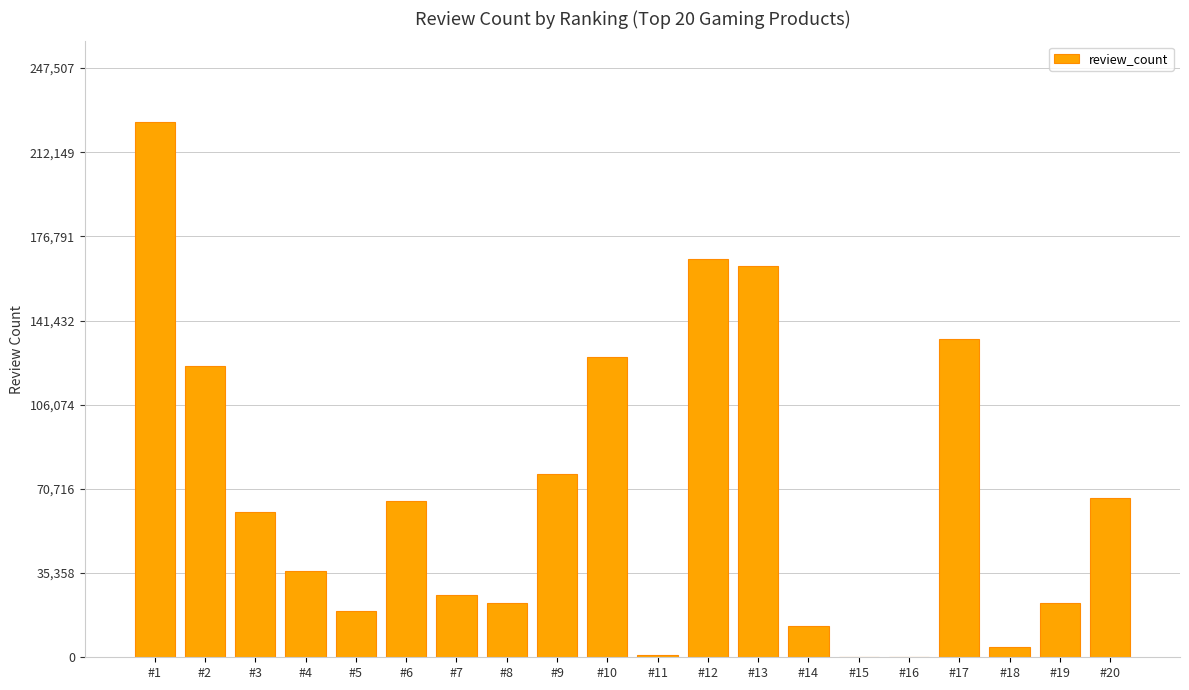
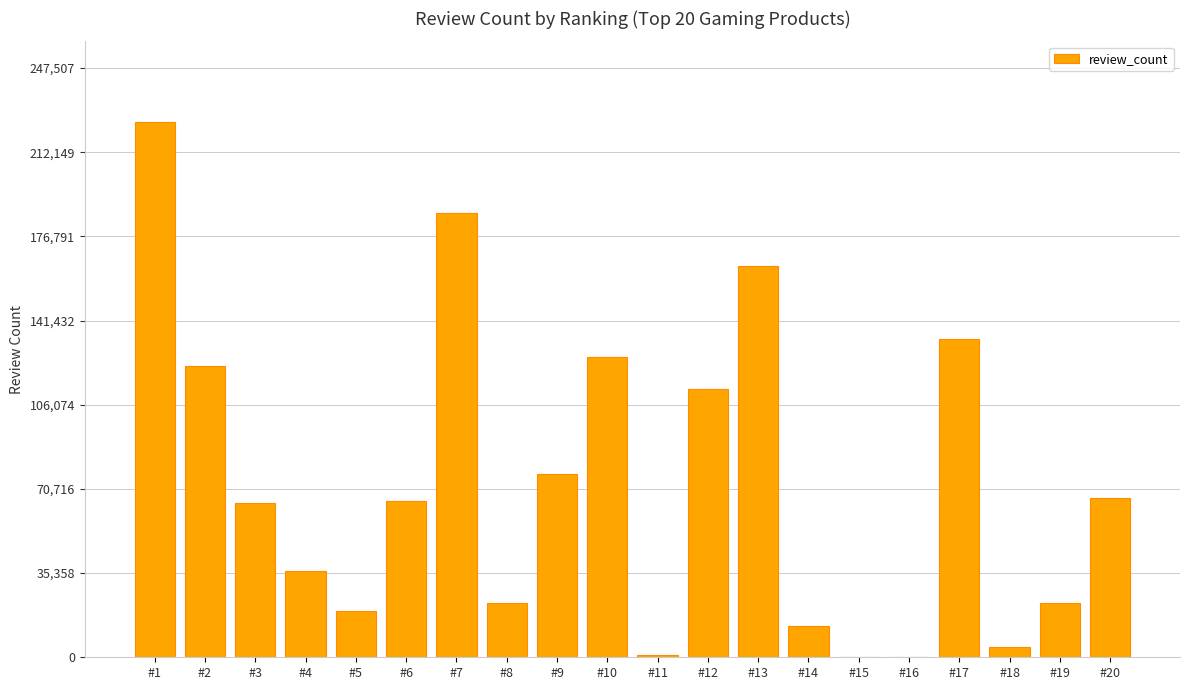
#3: 61,000 -> 65,000
#7: 26,000 -> 187,000
#12: 167,000 -> 113,000
